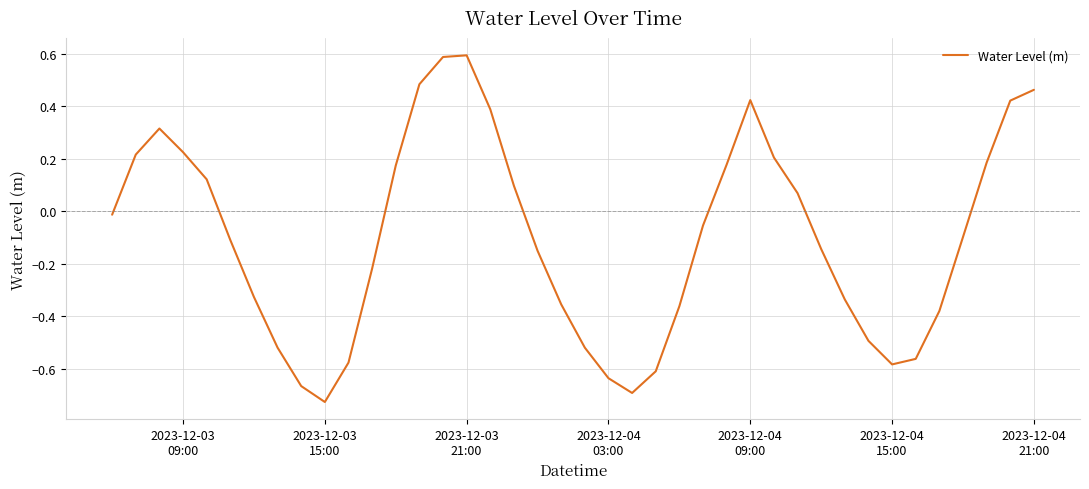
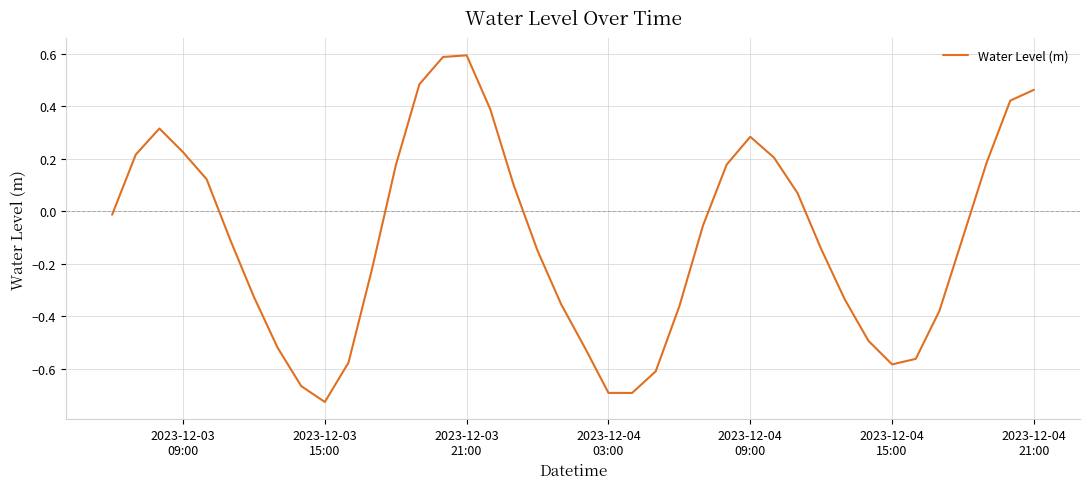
2023-12-04 03:00: -0.64 -> -0.69
2023-12-04 09:00: 0.42 -> 0.28
